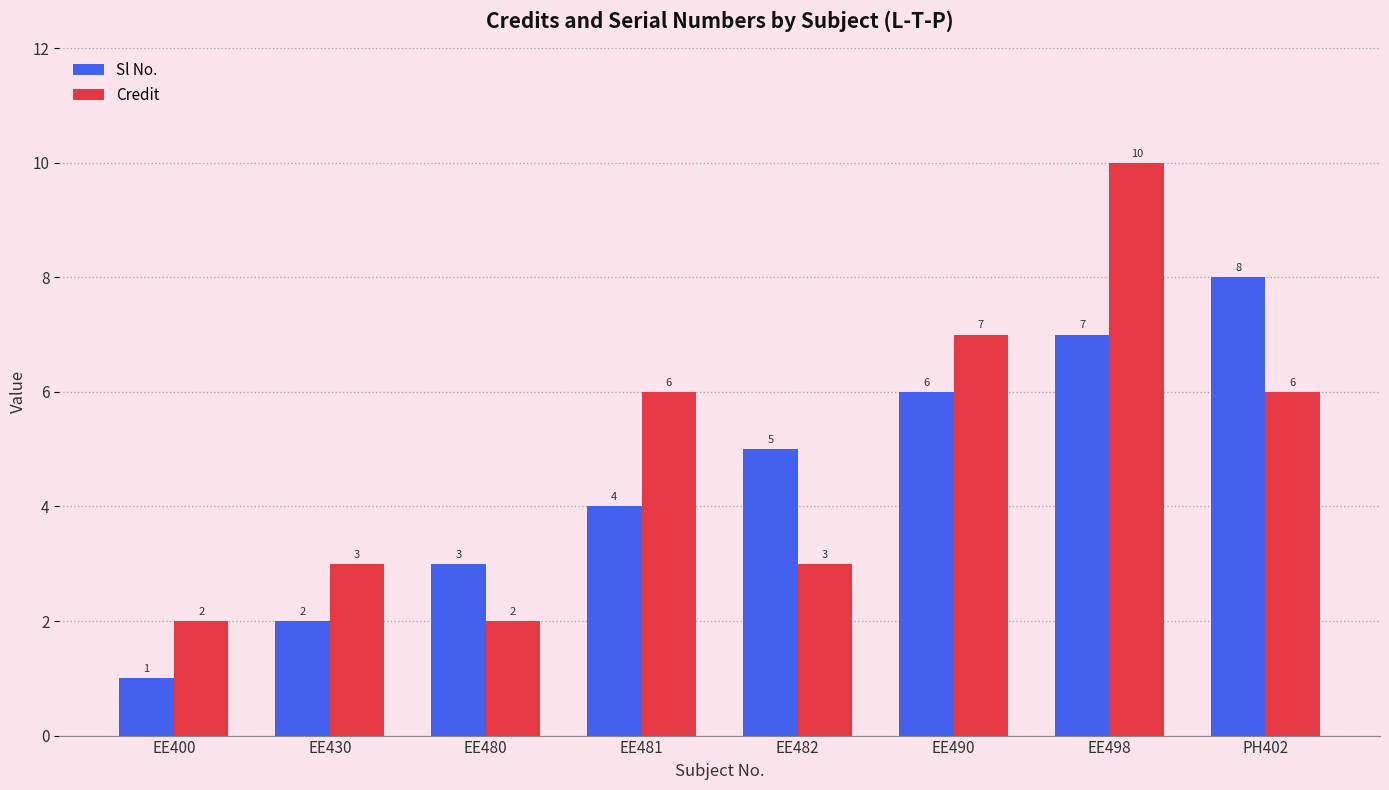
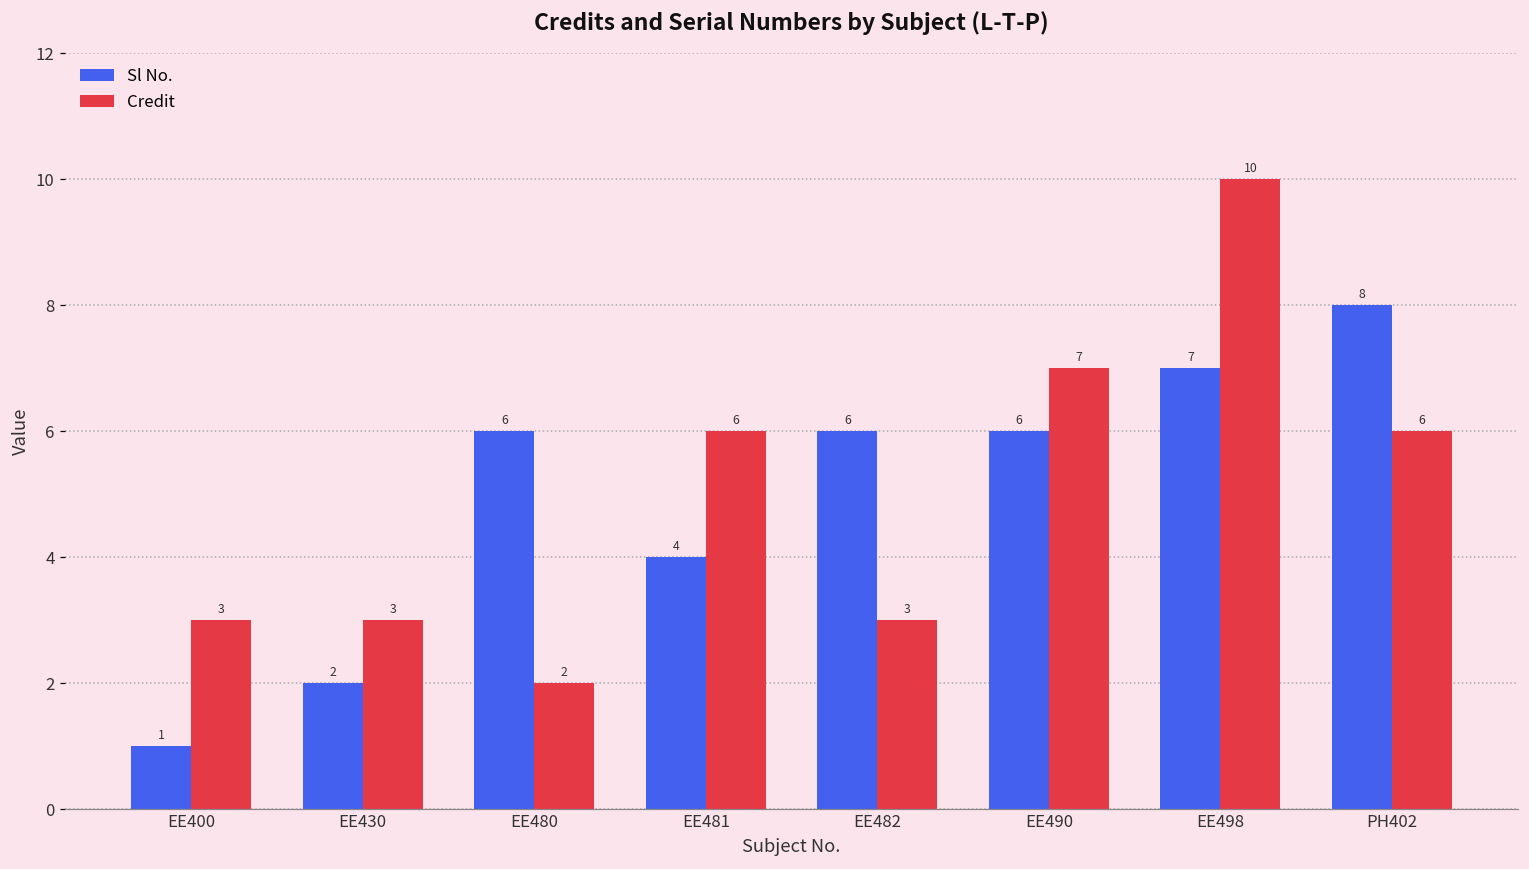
Credit, EE400: 2 -> 3
Sl No., EE480: 3 -> 6
Sl No., EE482: 5 -> 6
